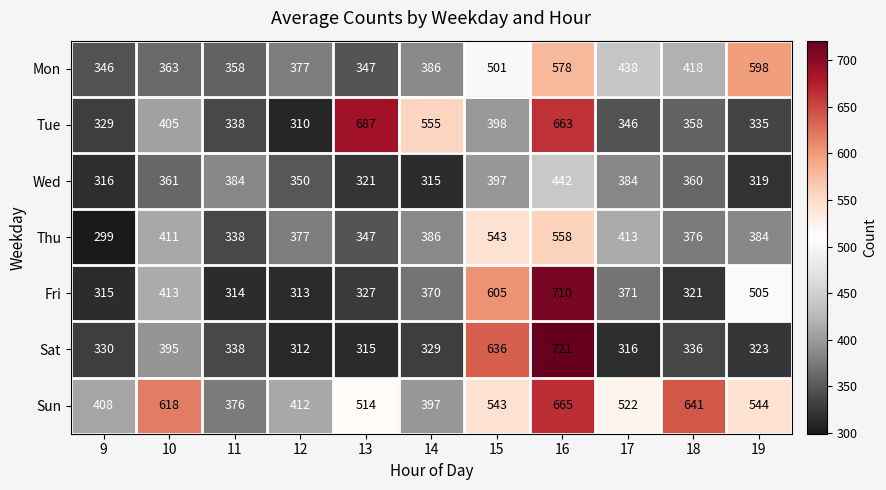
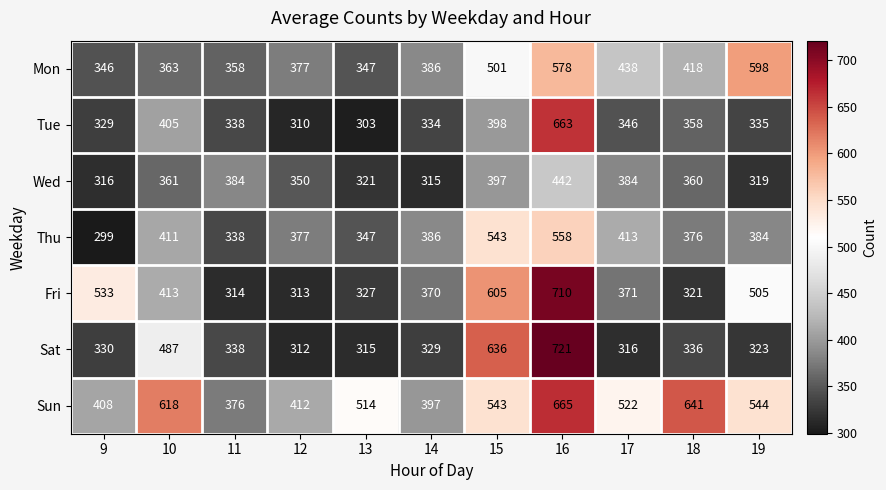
Tue, 13: 687 -> 303
Tue, 14: 555 -> 334
Fri, 9: 315 -> 533
Sat, 10: 395 -> 487
